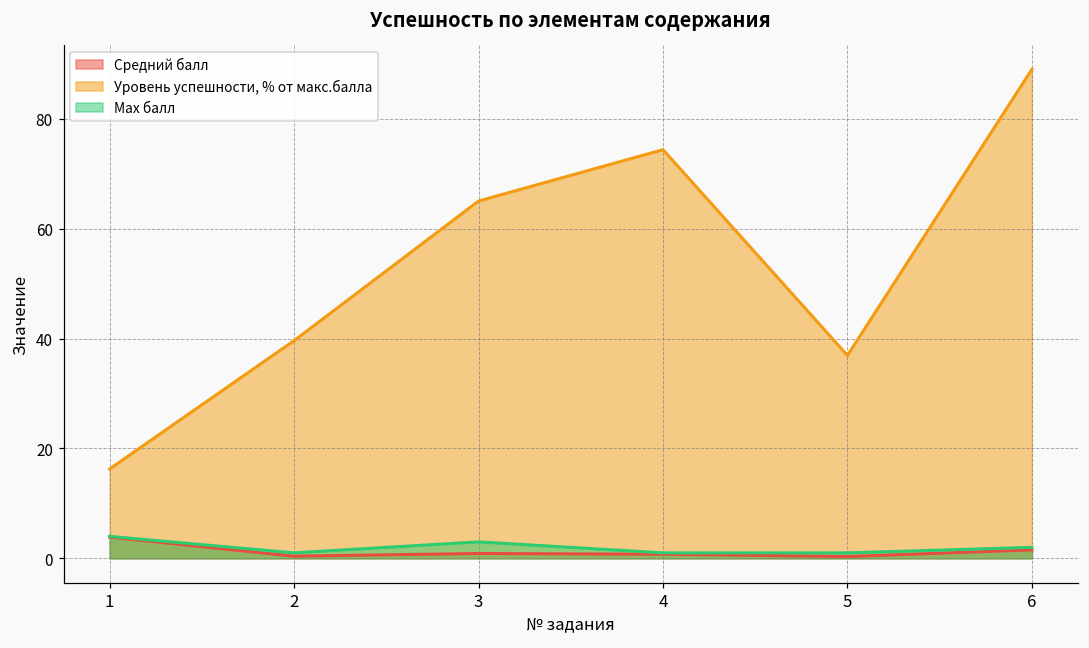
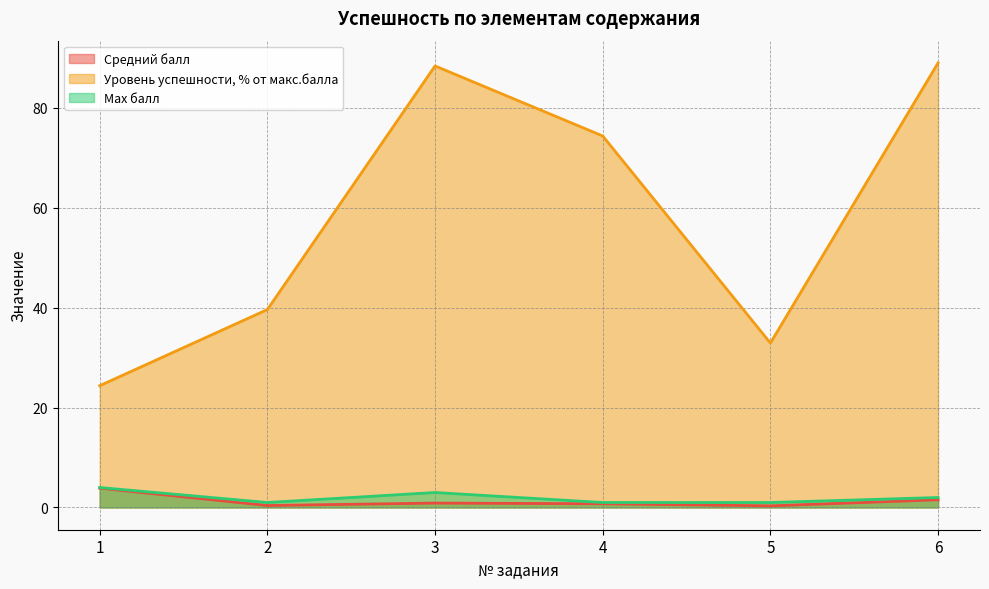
Уровень успешности, % от макс.балла, 1: 16 -> 24
Уровень успешности, % от макс.балла, 3: 65 -> 88
Уровень успешности, % от макс.балла, 5: 37 -> 33
